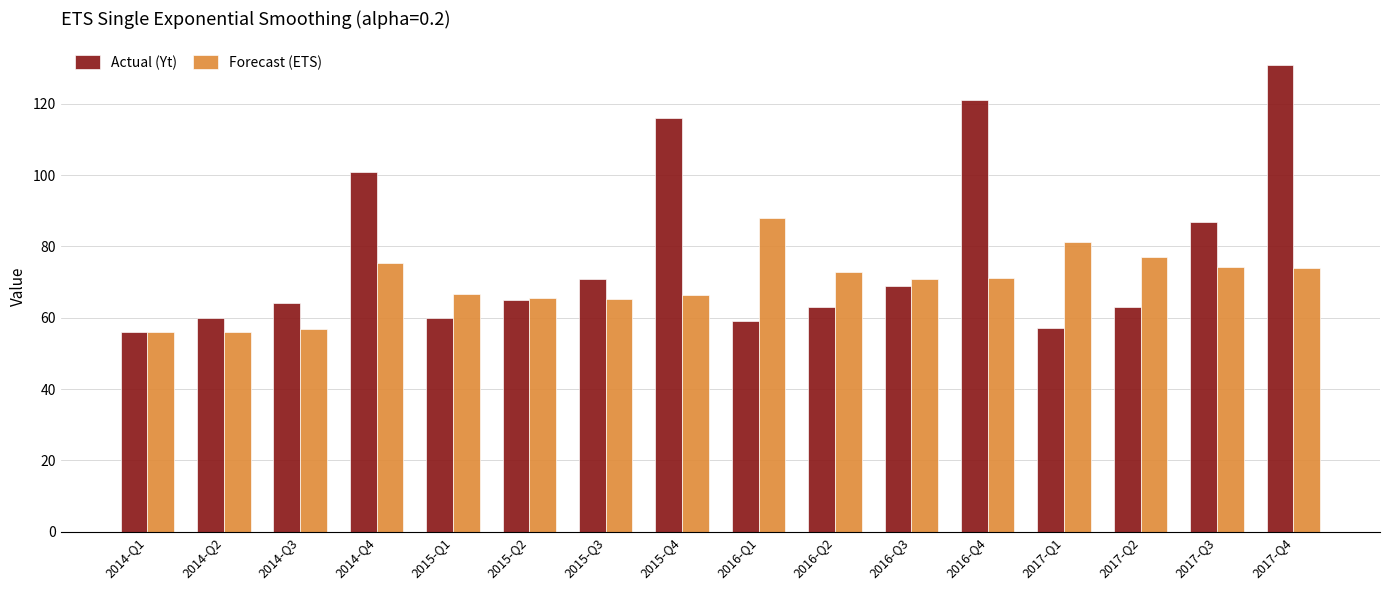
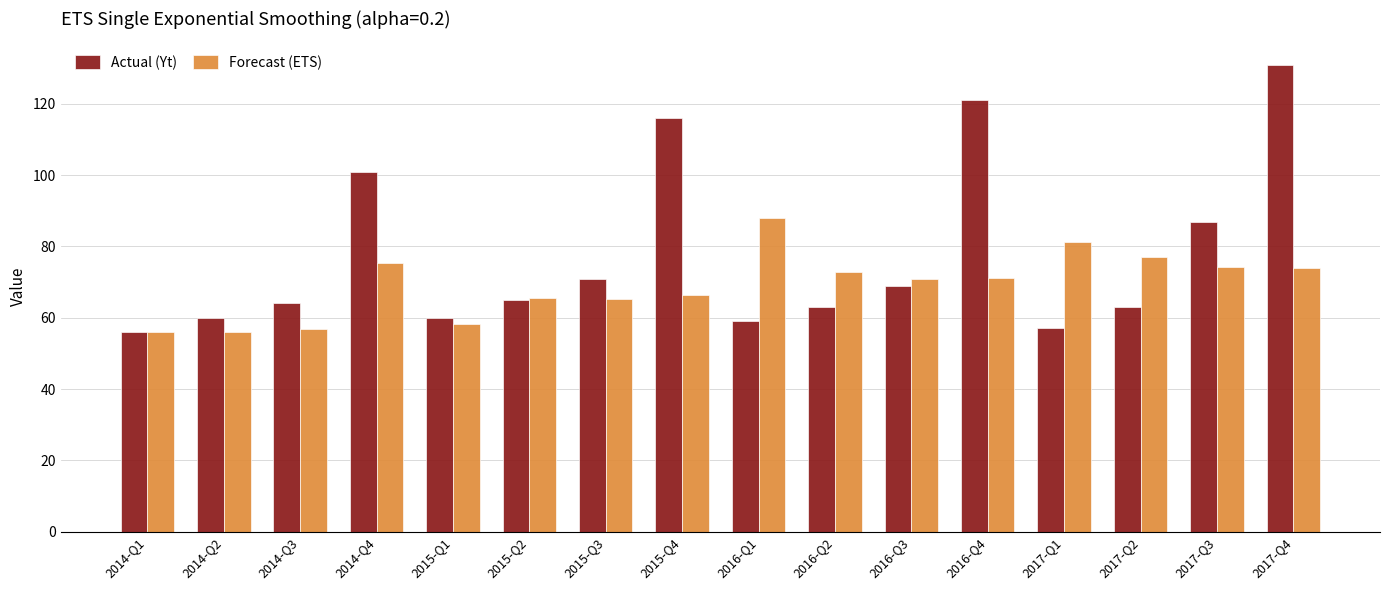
Forecast (ETS), 2015-Q1: 67 -> 58
